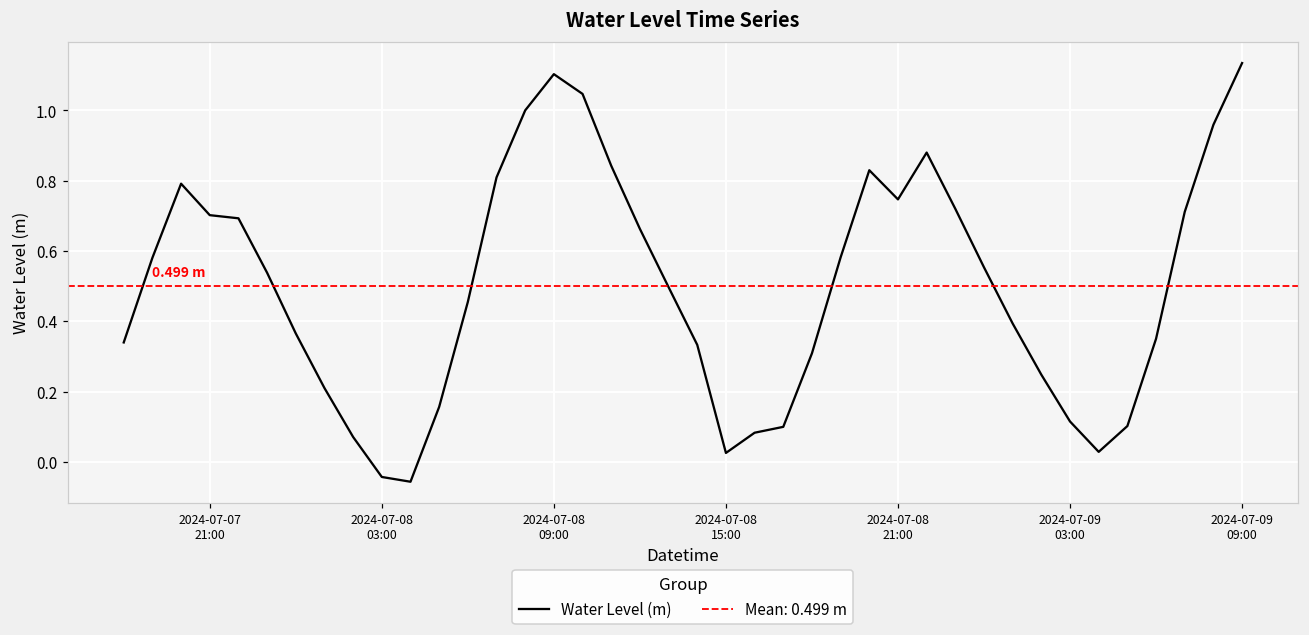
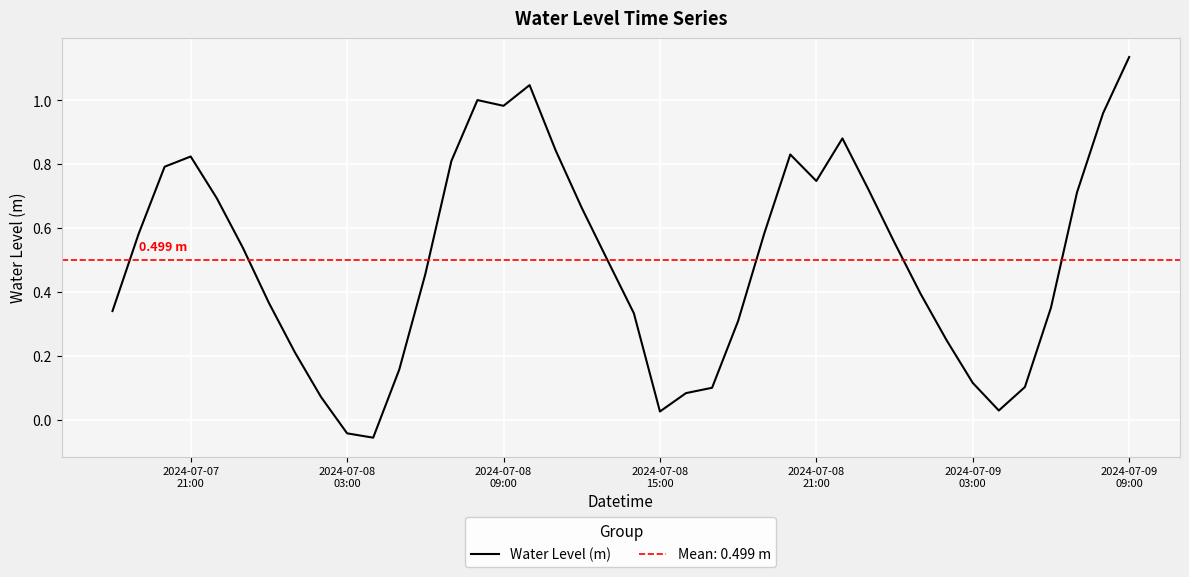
2024-07-07 21:00: 0.70 -> 0.82
2024-07-08 09:00: 1.10 -> 0.98
